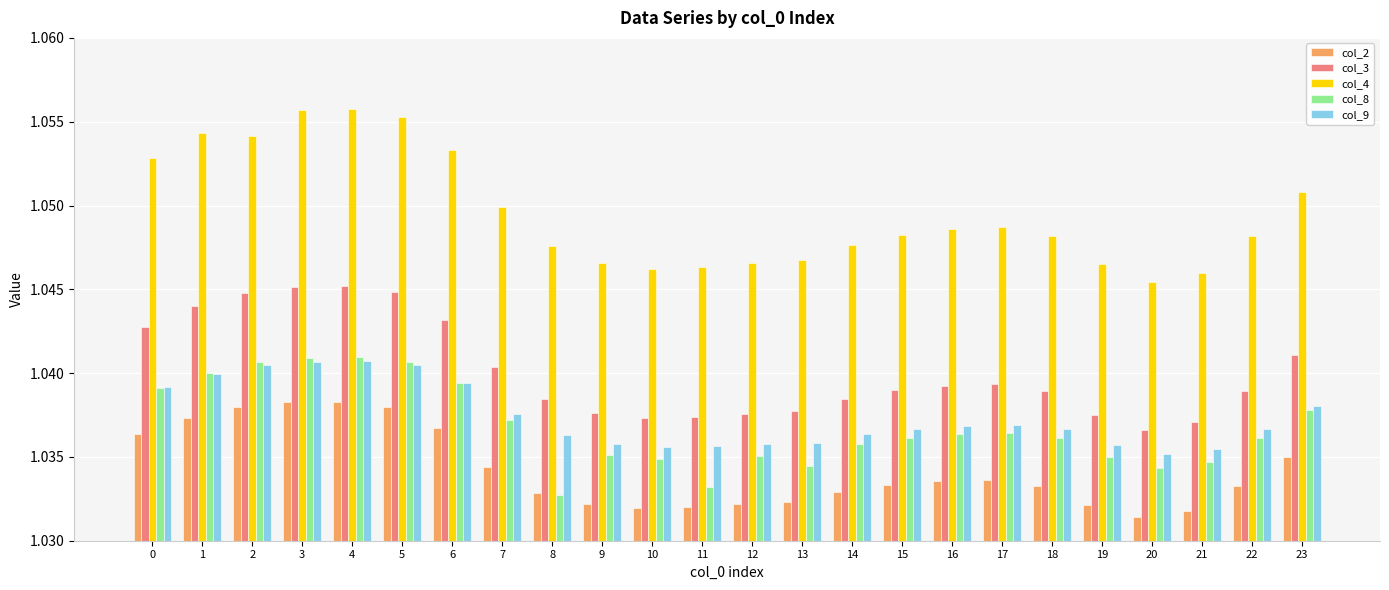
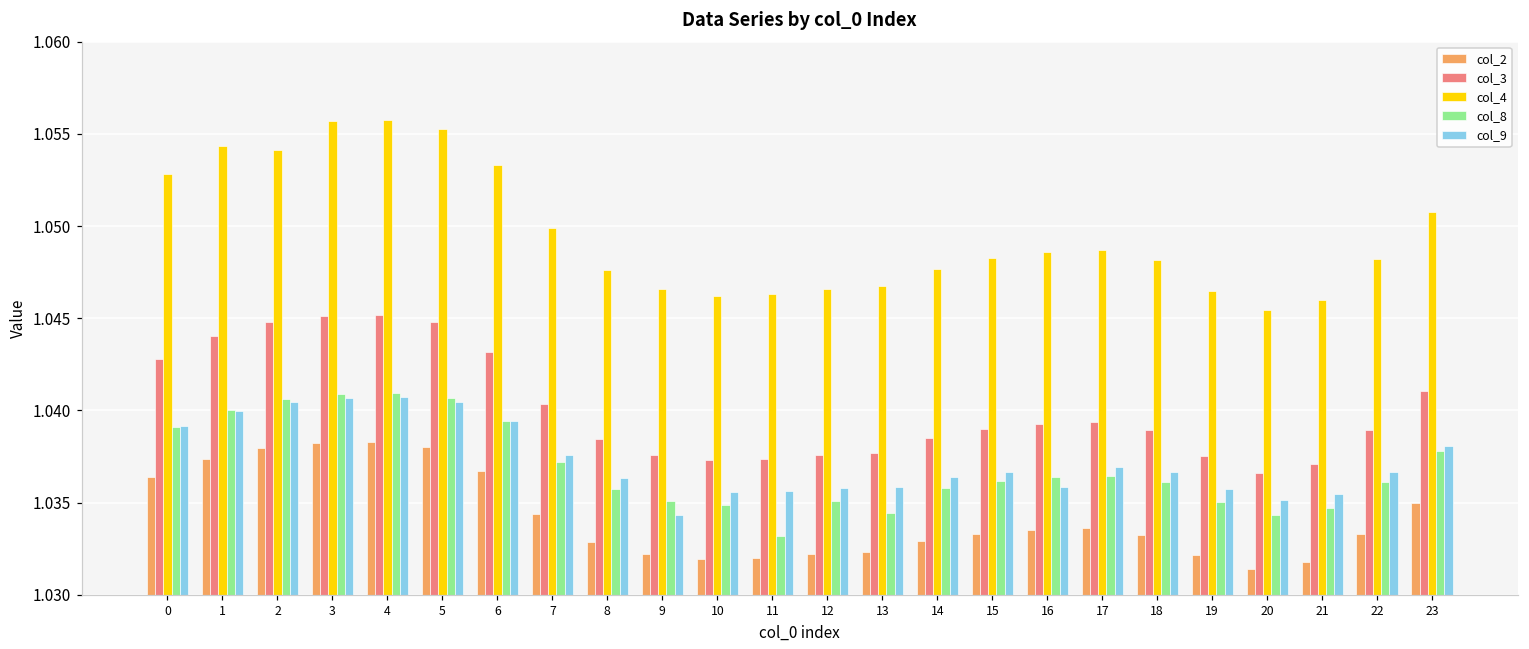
col_8, 8: 1.0327 -> 1.0357
col_9, 9: 1.0358 -> 1.0343
col_9, 16: 1.0369 -> 1.0358
